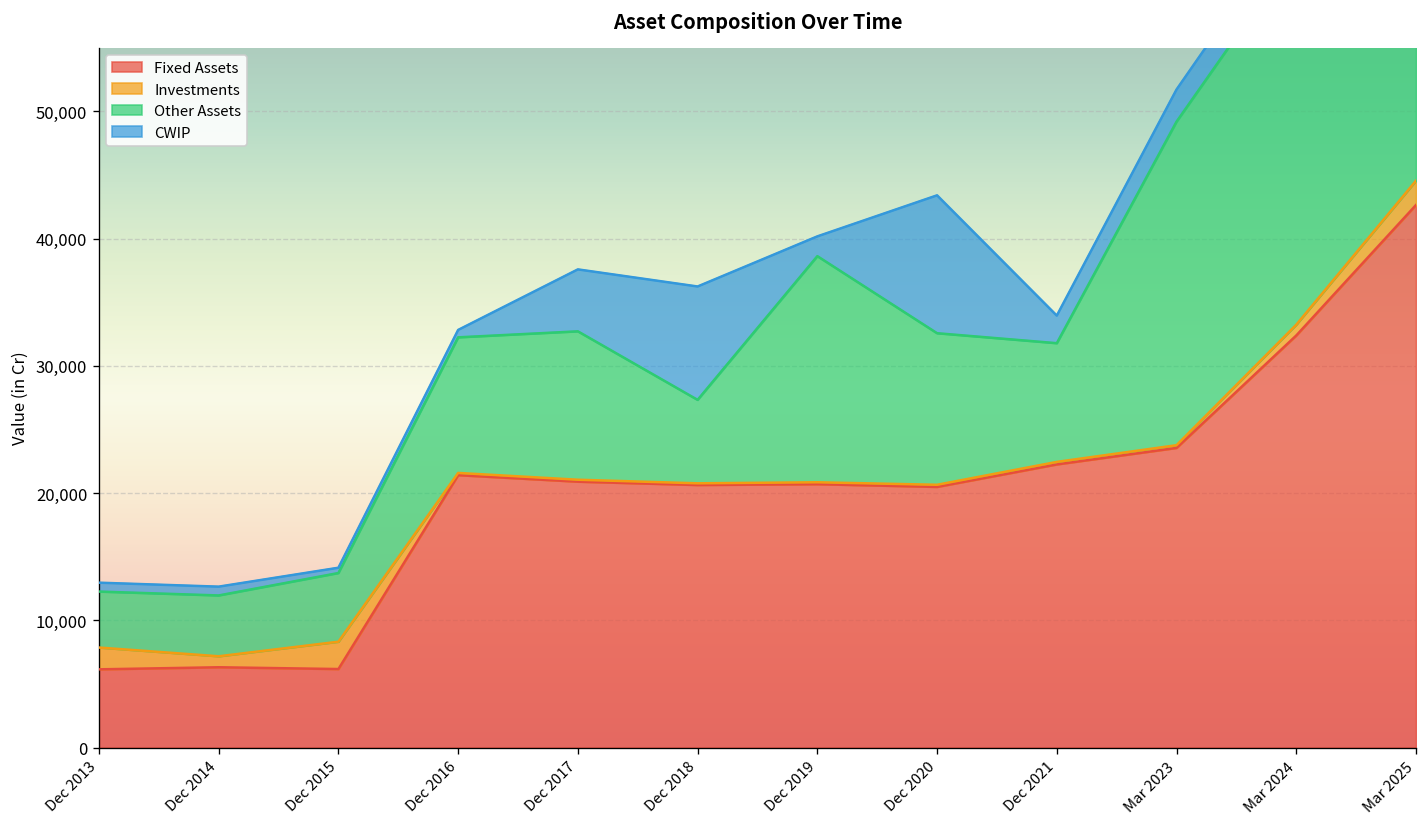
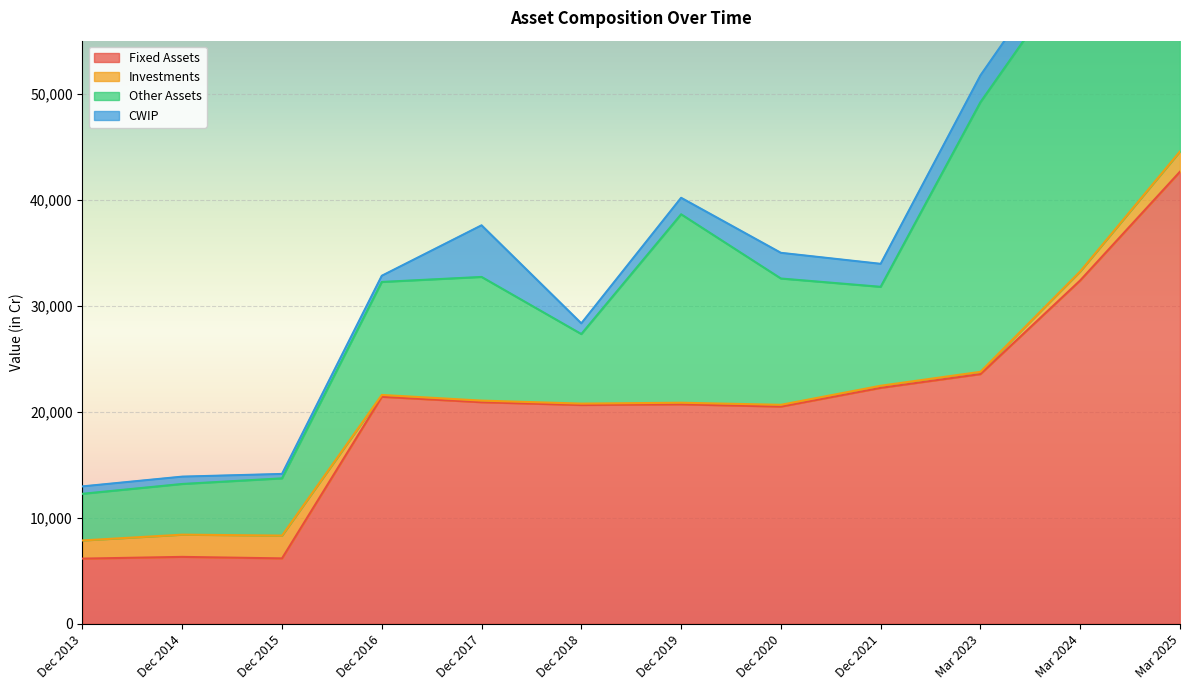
Investments, Dec 2014: 900 -> 2,100
CWIP, Dec 2018: 8,900 -> 1,000
CWIP, Dec 2020: 10,800 -> 2,400
